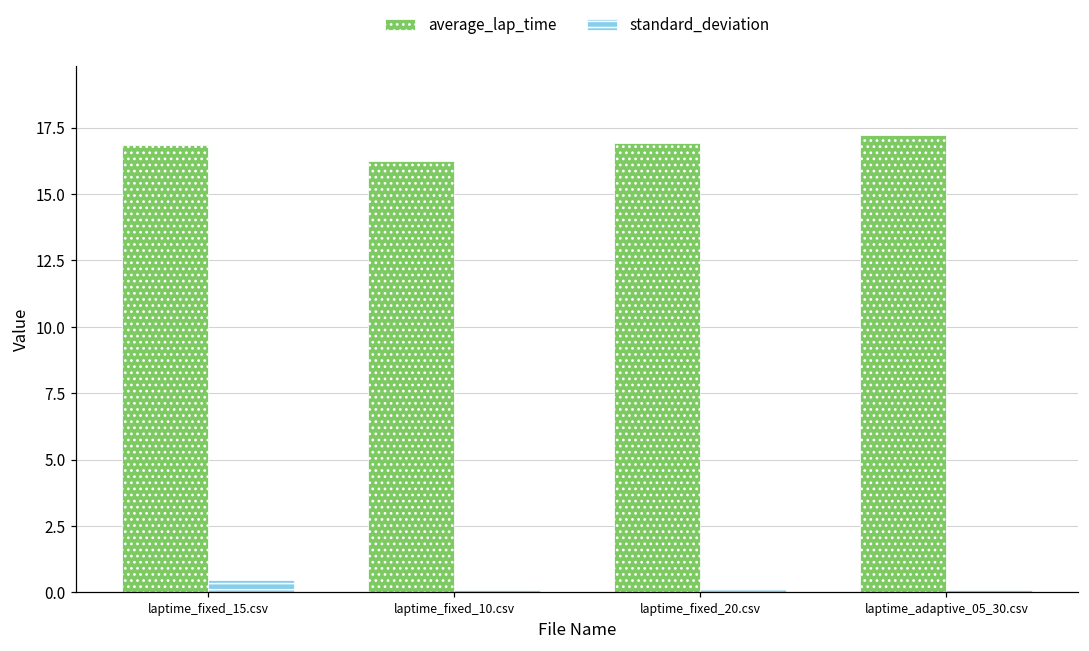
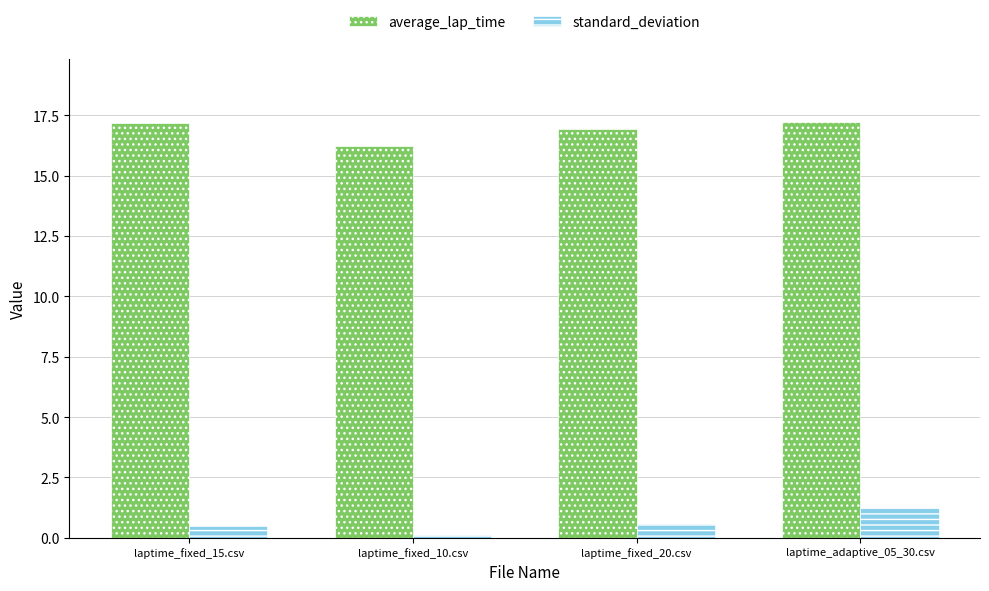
average_lap_time, laptime_fixed_15.csv: 16.8 -> 17.2
standard_deviation, laptime_fixed_20.csv: 0.1 -> 0.6
standard_deviation, laptime_adaptive_05_30.csv: 0.1 -> 1.2
